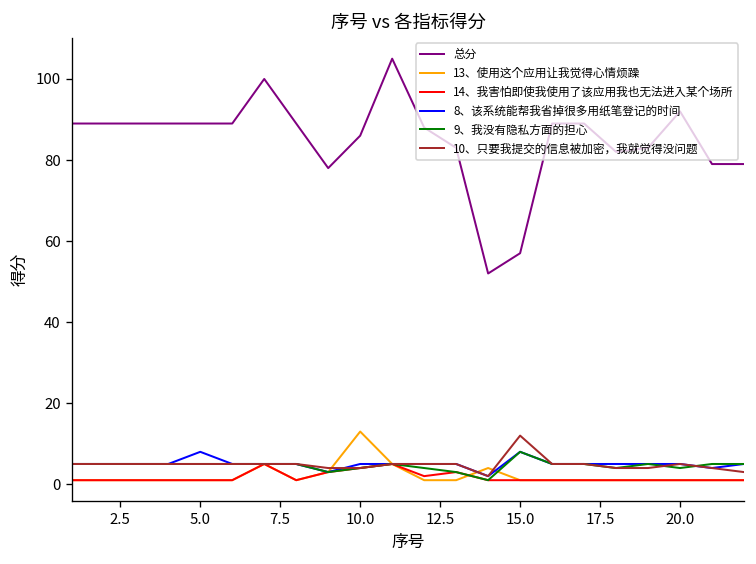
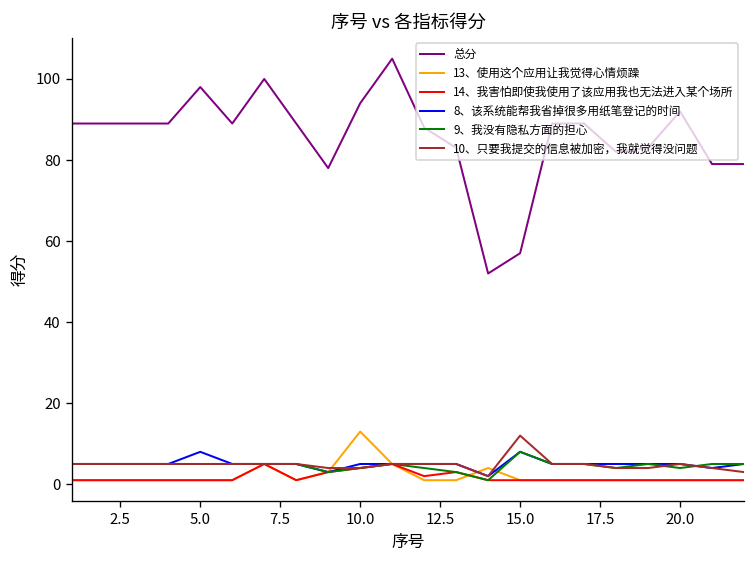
总分, 5.0: 89 -> 98
总分, 10.0: 86 -> 94
